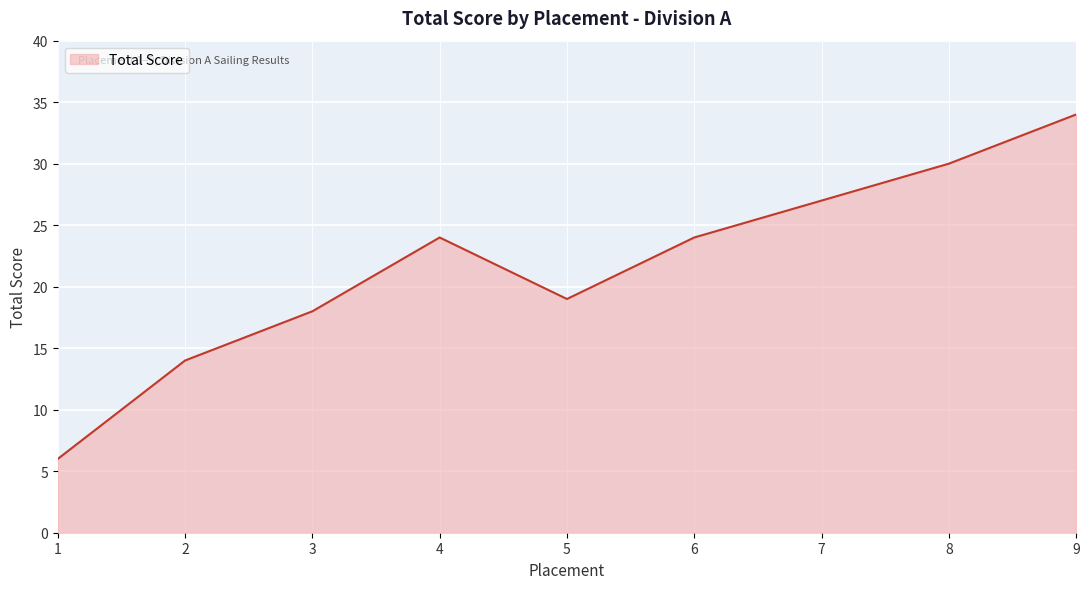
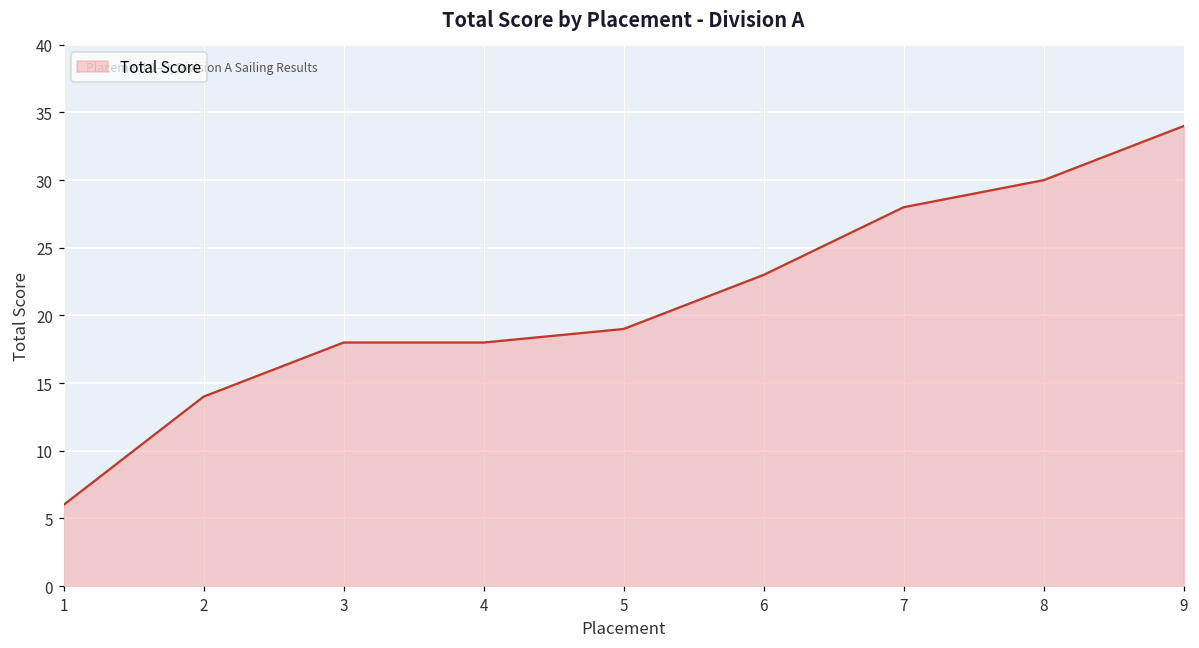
4: 24 -> 18
6: 24 -> 23
7: 27 -> 28
